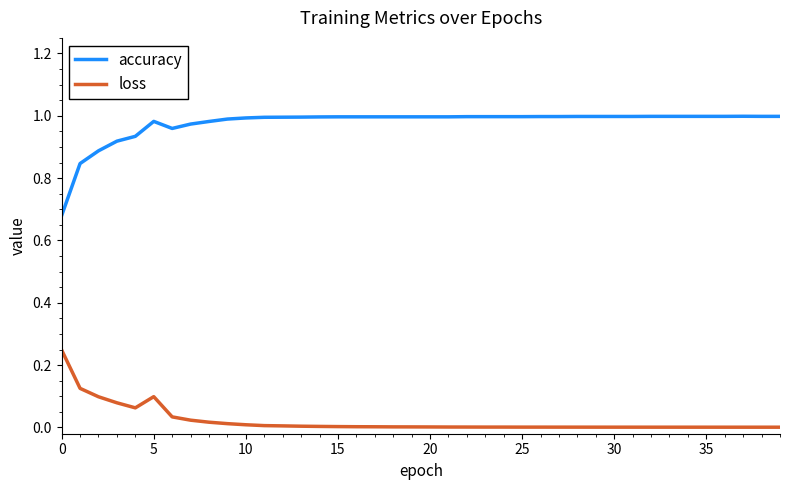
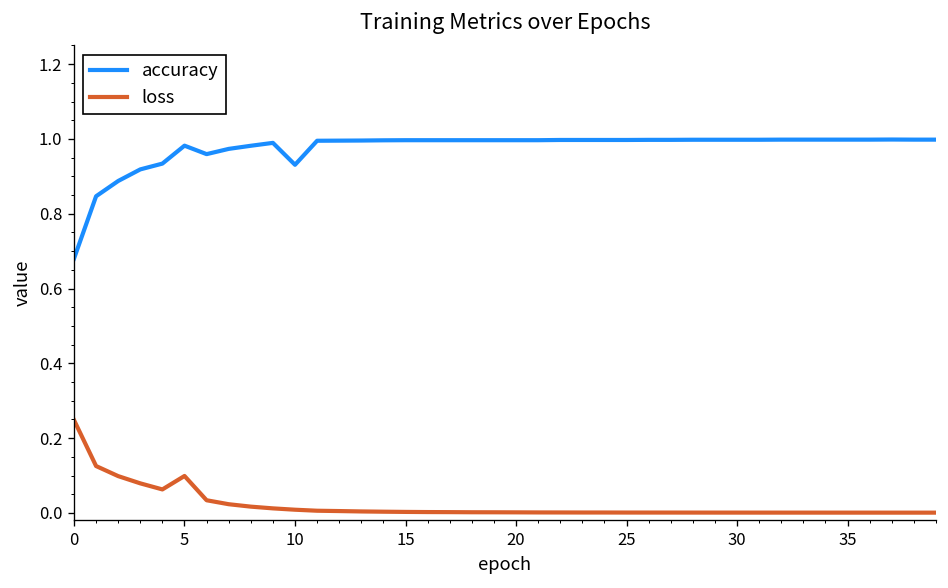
accuracy, 10: 0.99 -> 0.93
